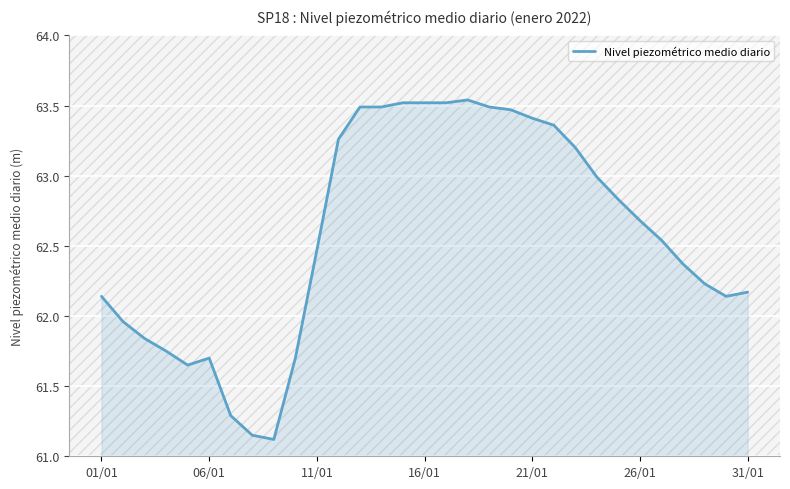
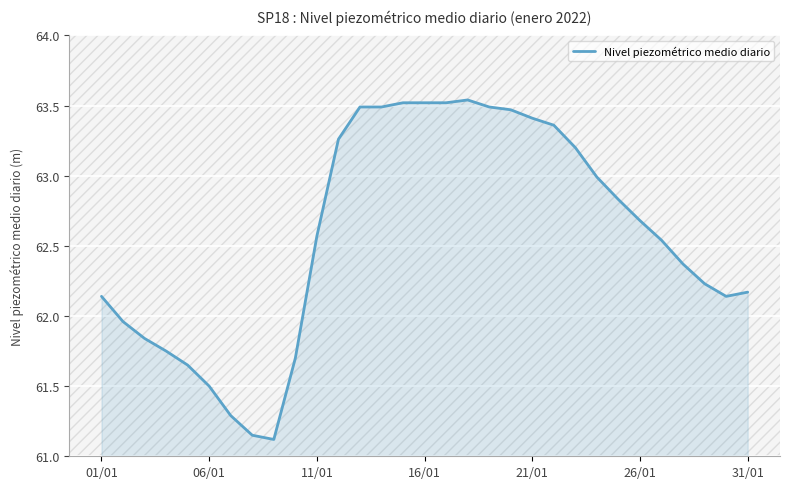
06/01: 61.7 -> 61.5
11/01: 62.47 -> 62.57
